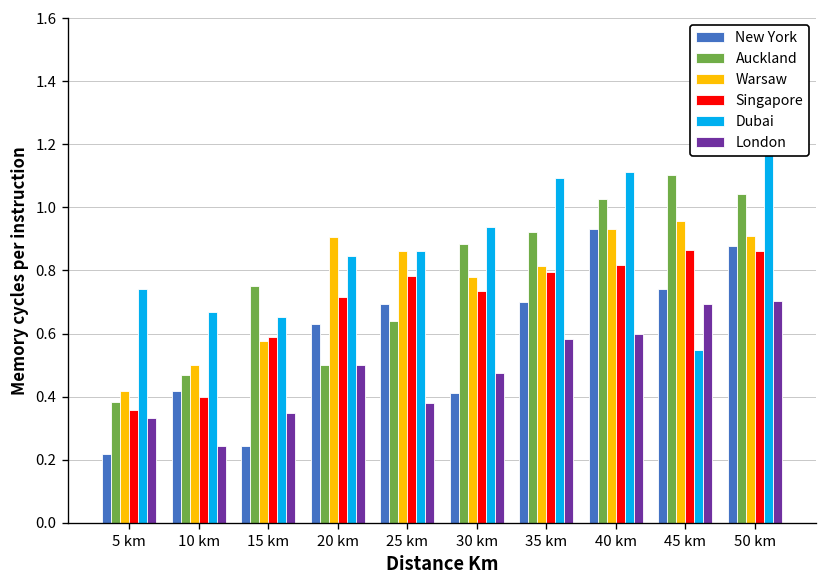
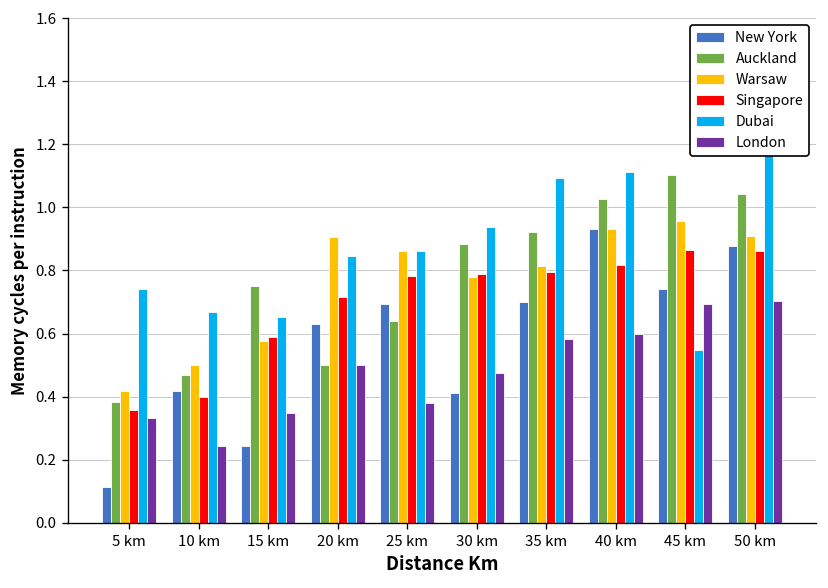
New York, 5 km: 0.22 -> 0.11
Singapore, 30 km: 0.73 -> 0.79
